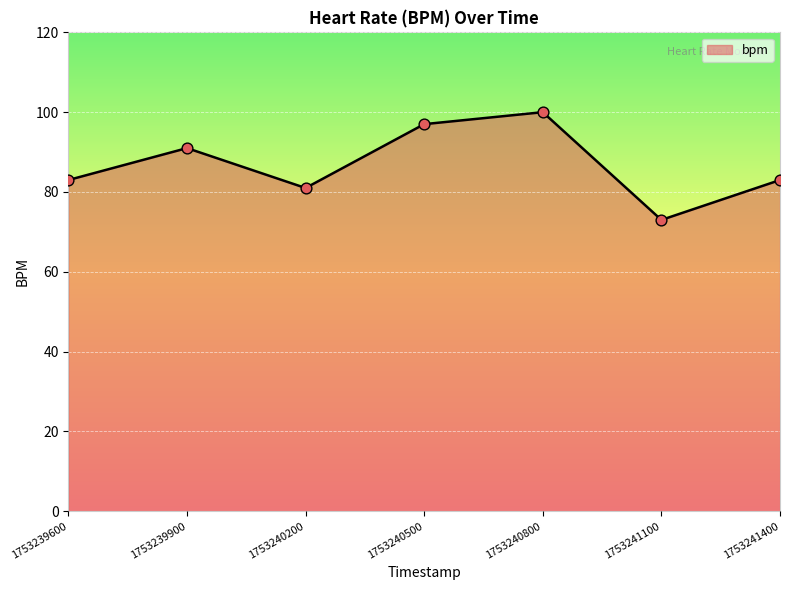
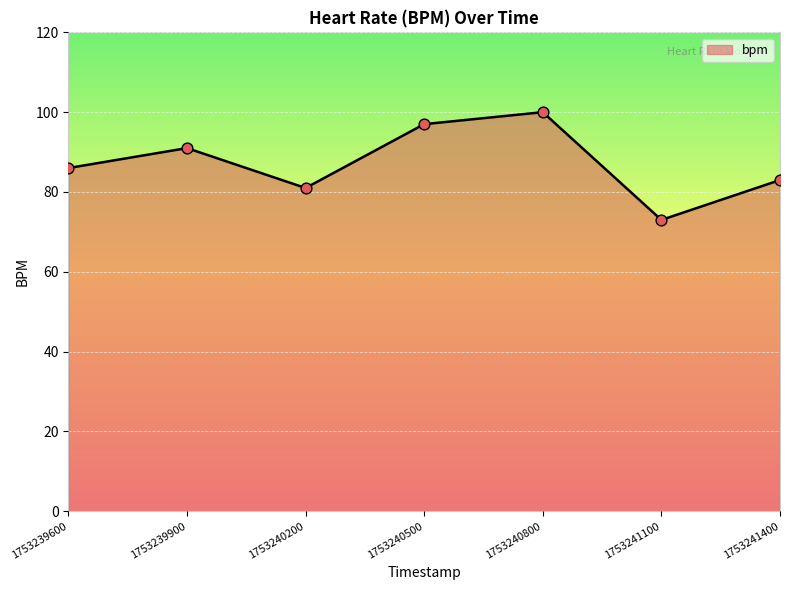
1753239600: 83 -> 86
